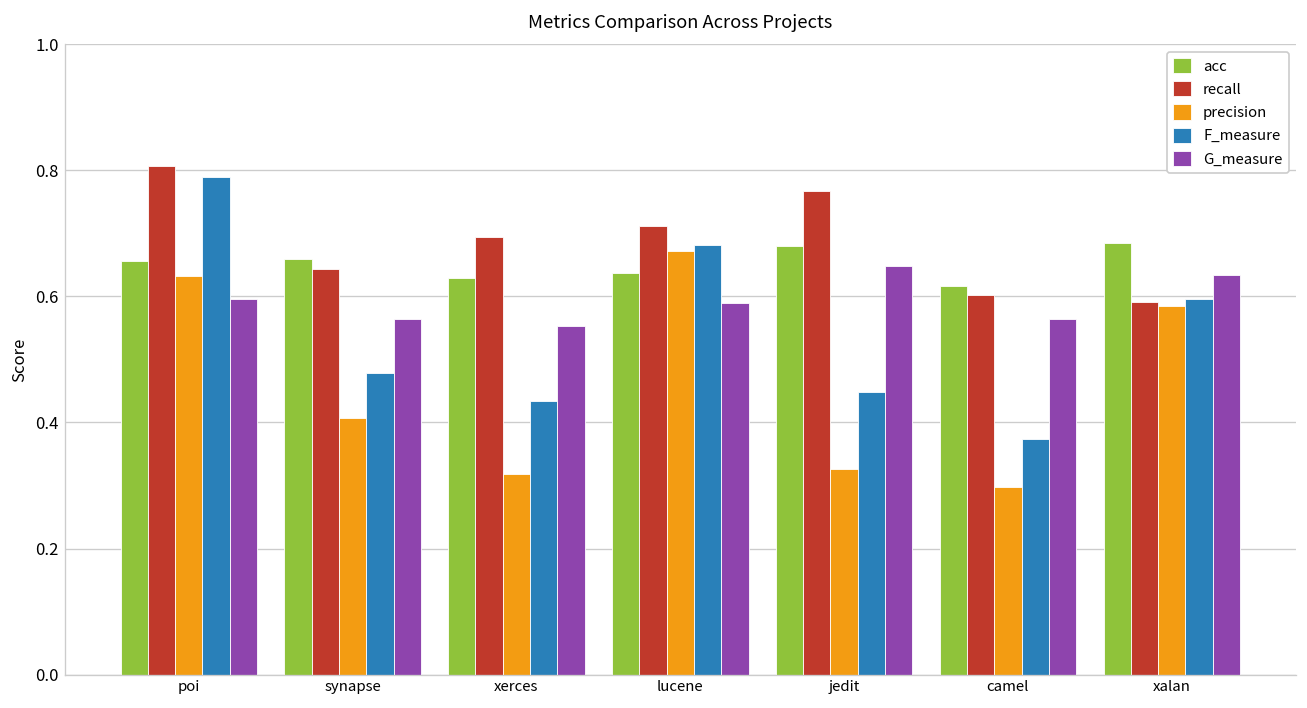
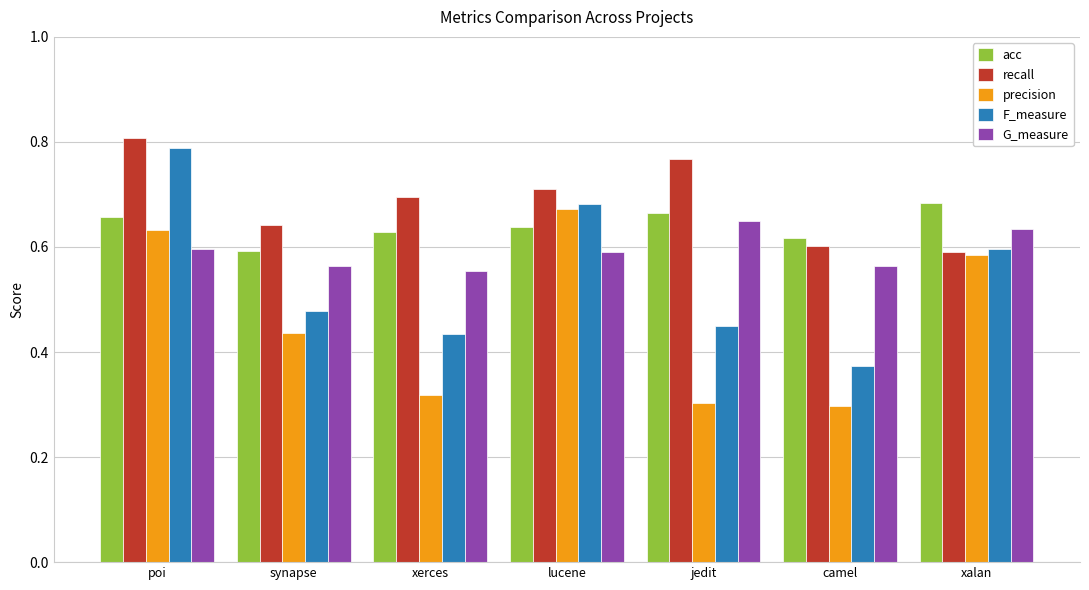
acc, synapse: 0.66 -> 0.59
precision, synapse: 0.41 -> 0.44
acc, jedit: 0.68 -> 0.66
precision, jedit: 0.33 -> 0.30
